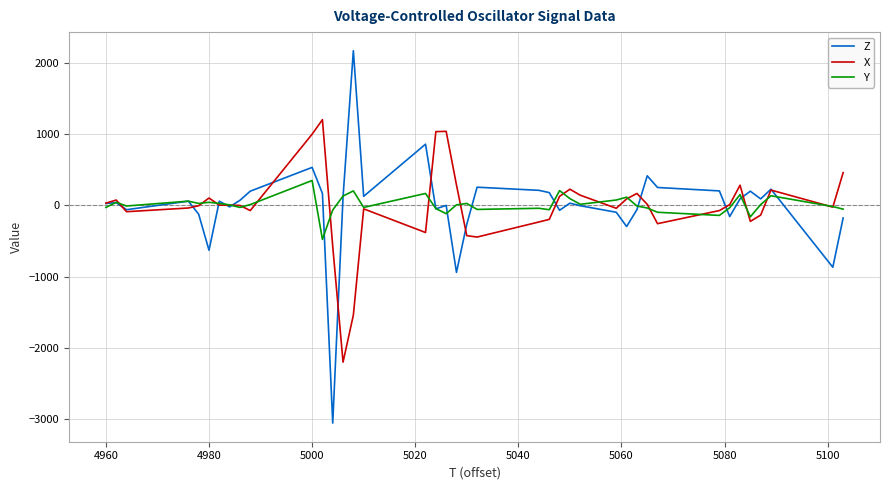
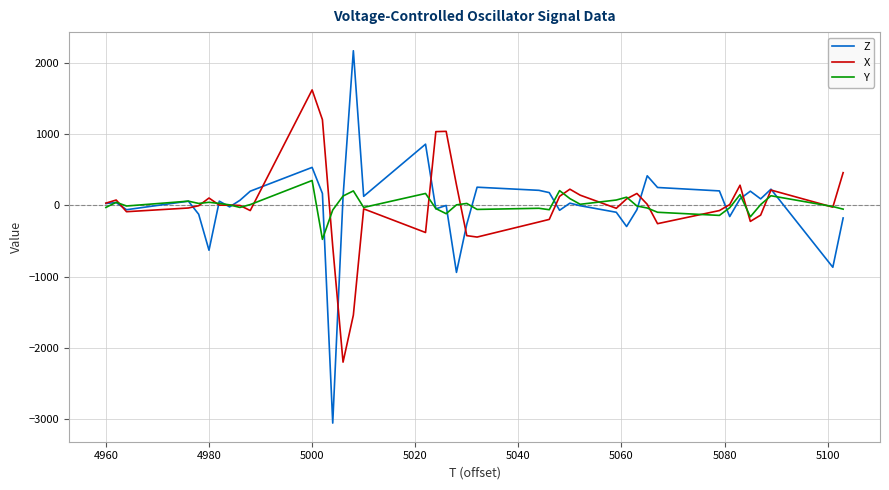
X, 5000: 1000 -> 1600
